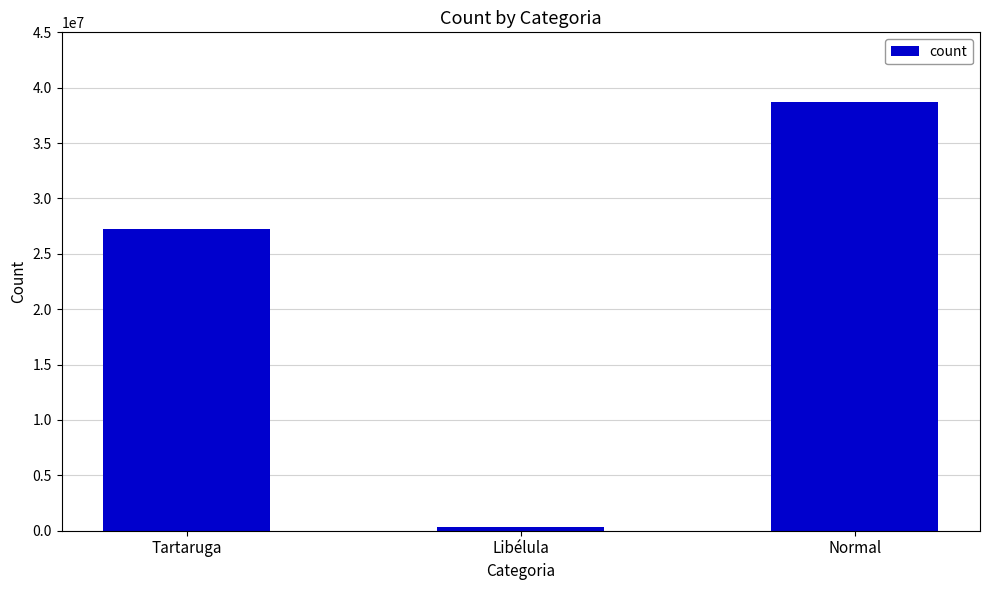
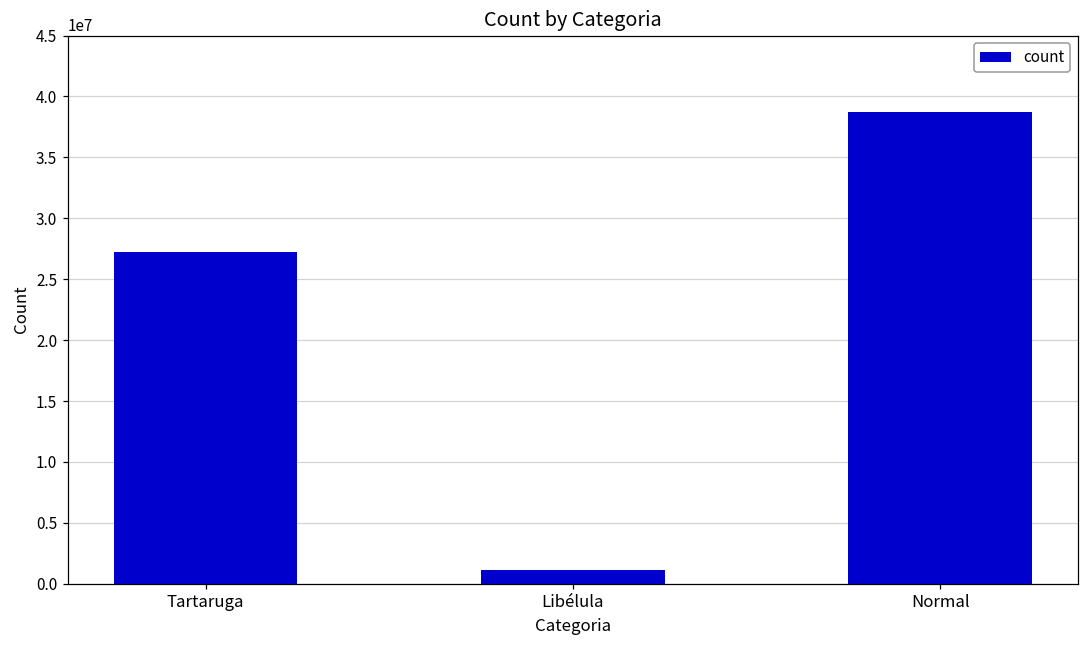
Libélula: 400000 -> 1100000
